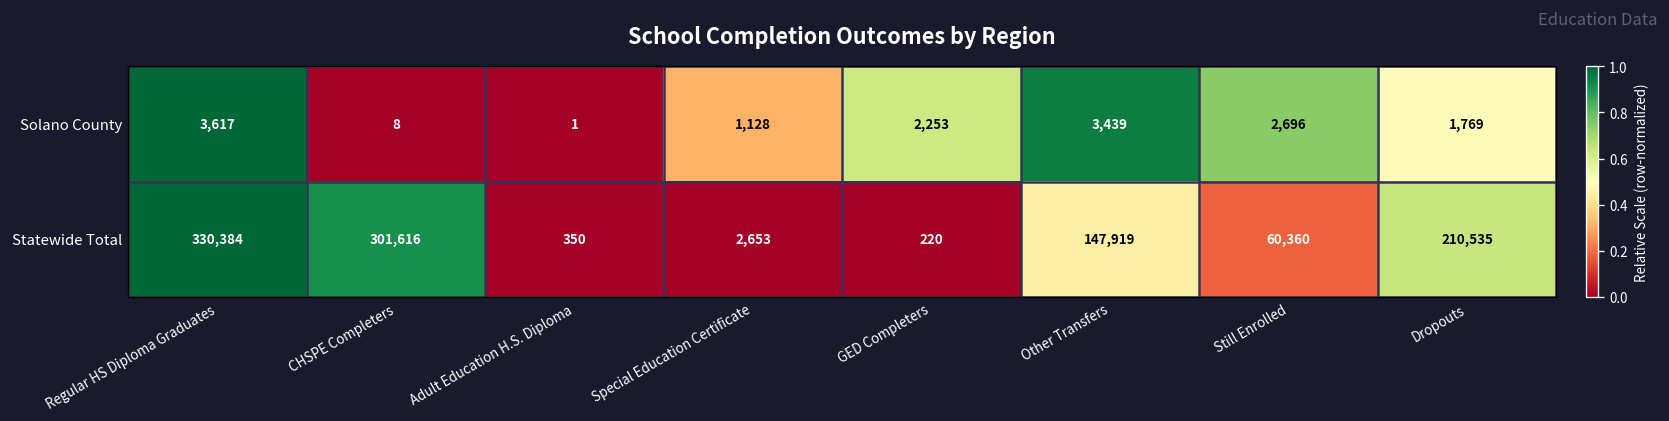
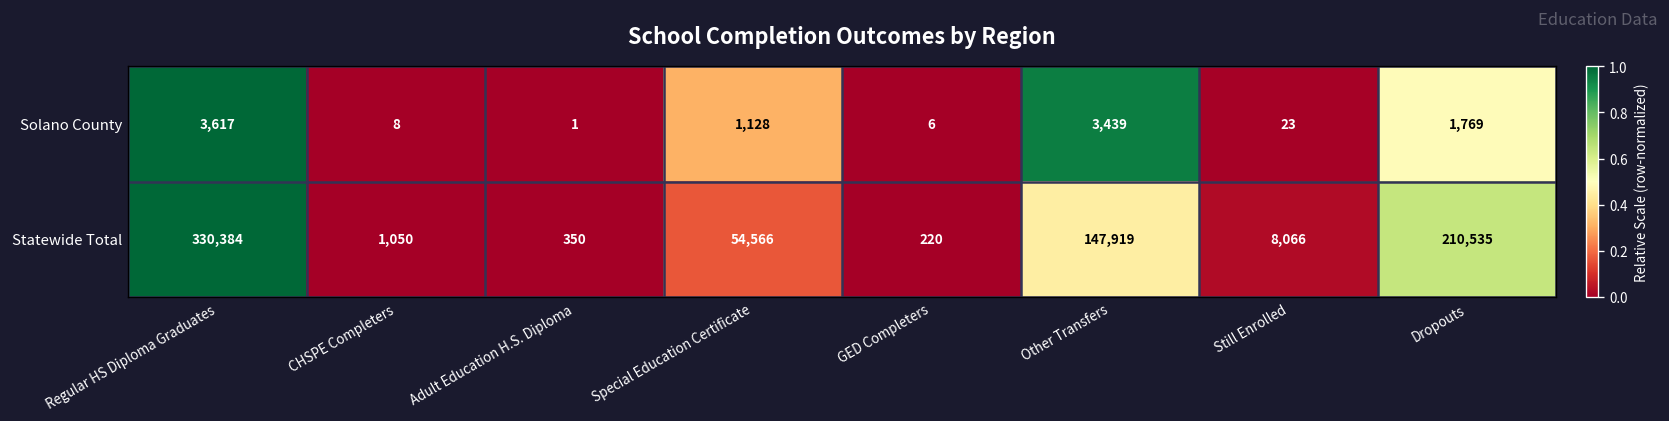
Solano County, GED Completers: 2,253 -> 6
Solano County, Still Enrolled: 2,696 -> 23
Statewide Total, CHSPE Completers: 301,616 -> 1,050
Statewide Total, Special Education Certificate: 2,653 -> 54,566
Statewide Total, Still Enrolled: 60,360 -> 8,066
